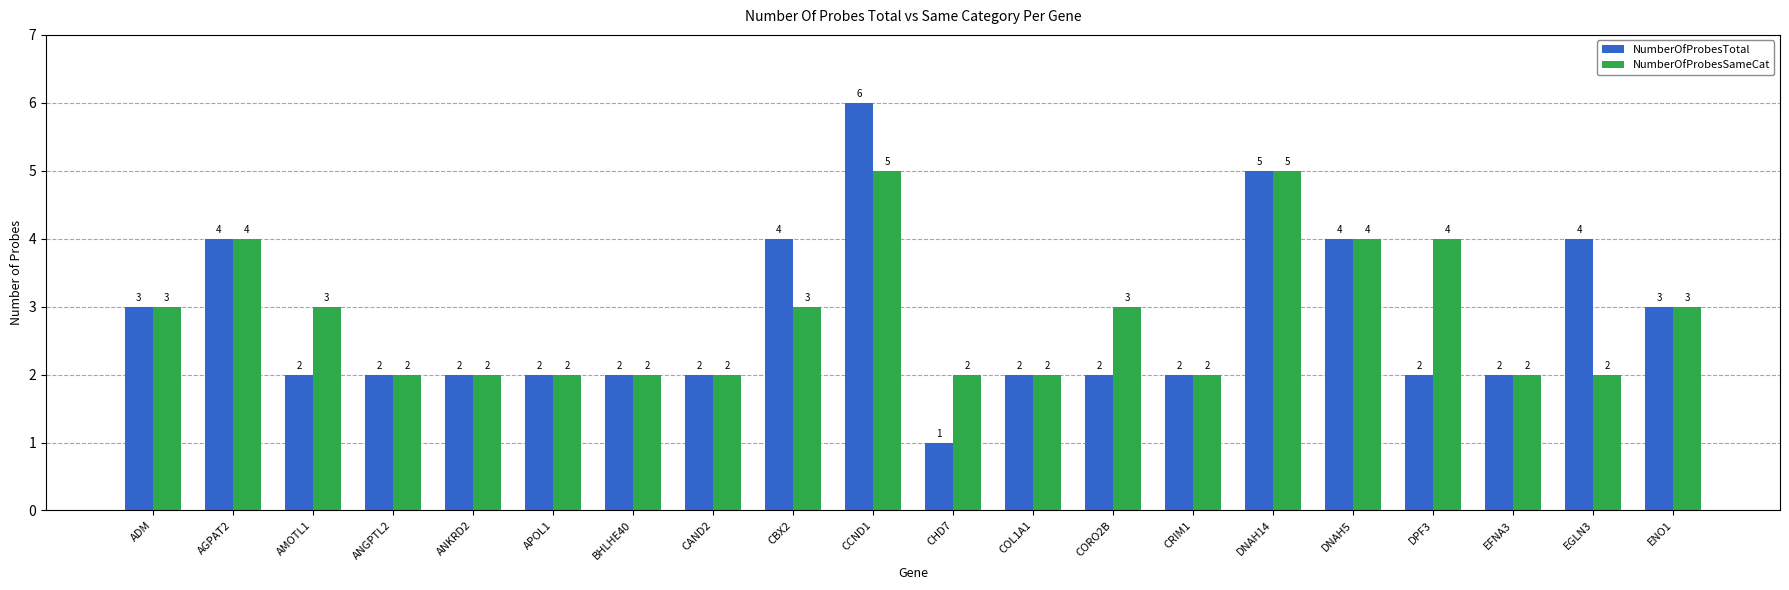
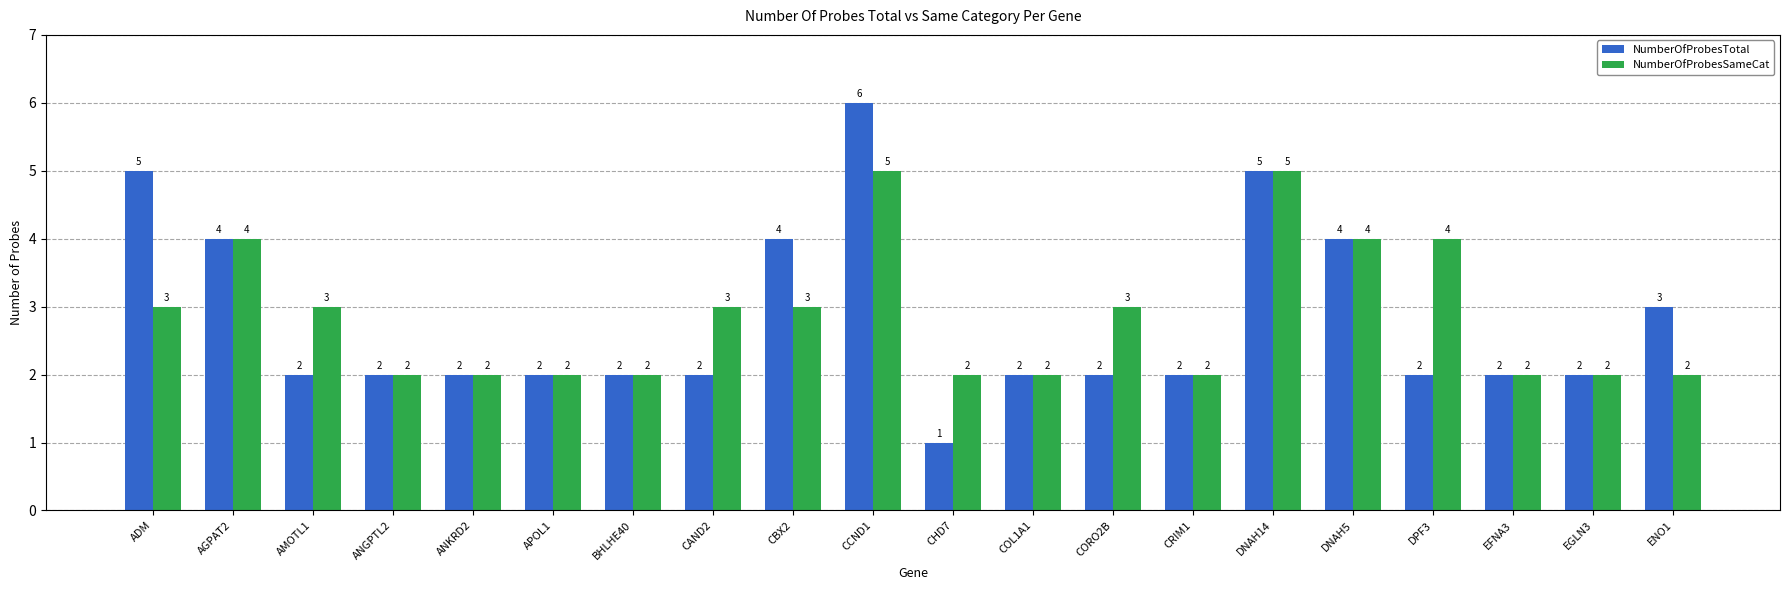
NumberOfProbesTotal, ADM: 3 -> 5
NumberOfProbesSameCat, CAND2: 2 -> 3
NumberOfProbesTotal, EGLN3: 4 -> 2
NumberOfProbesSameCat, ENO1: 3 -> 2
